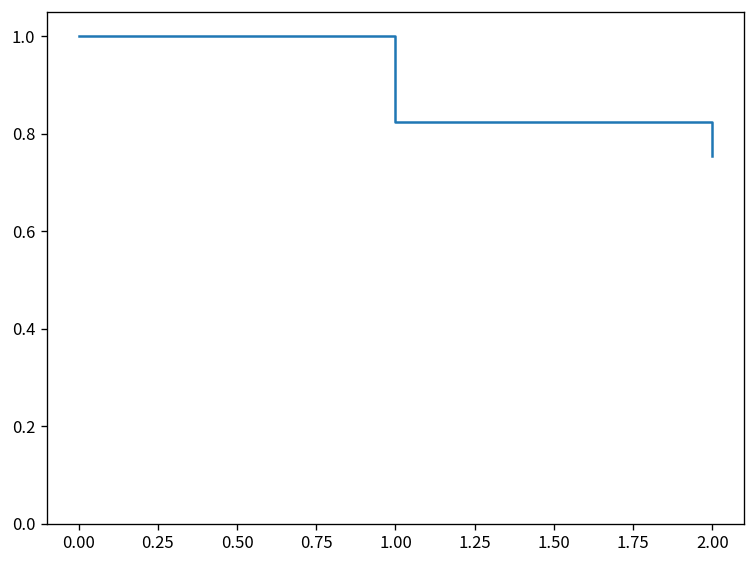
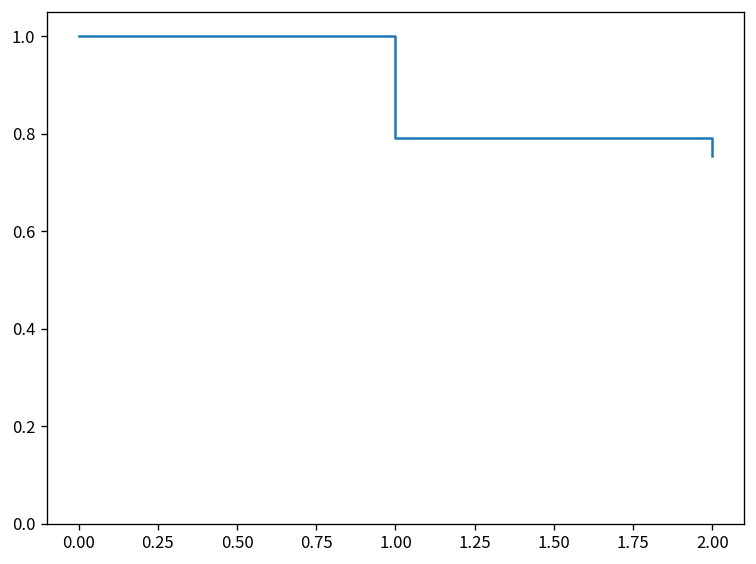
1.00: 0.82 -> 0.79
